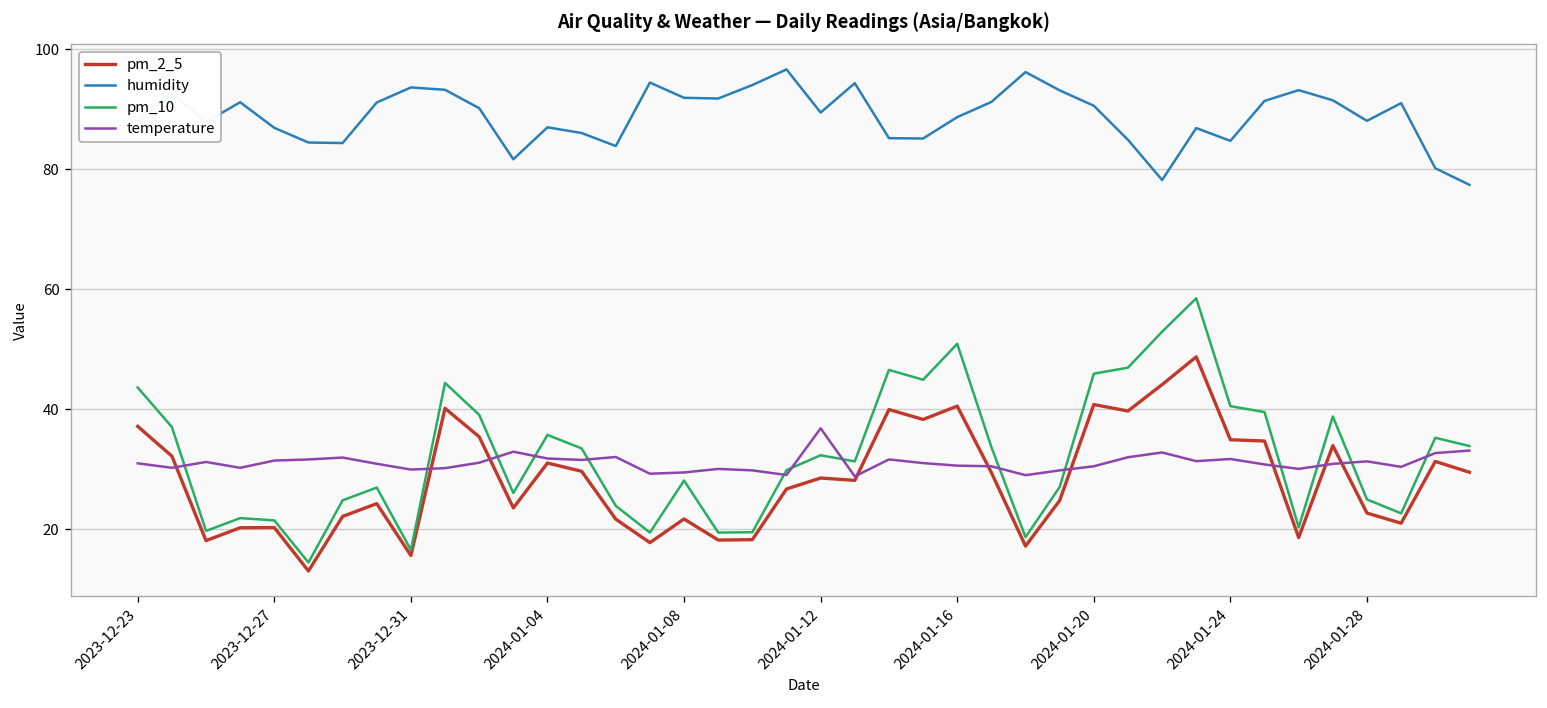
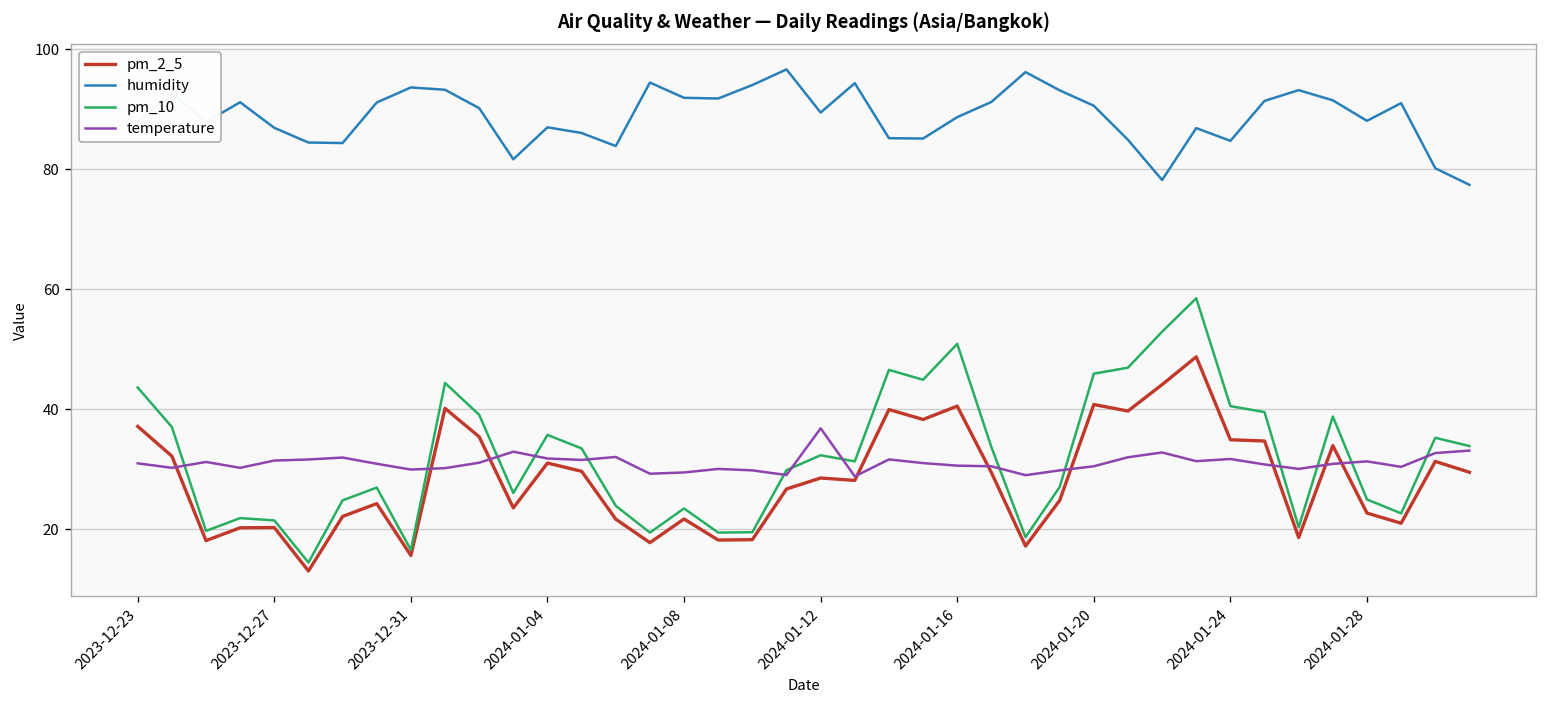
pm_10, 2024-01-08: 28 -> 23
